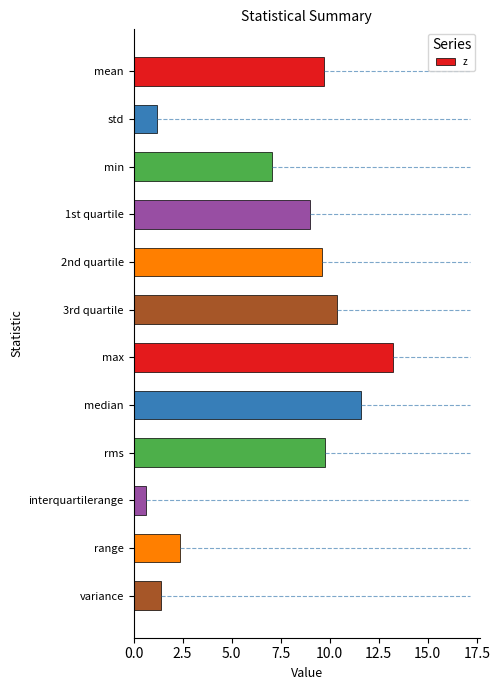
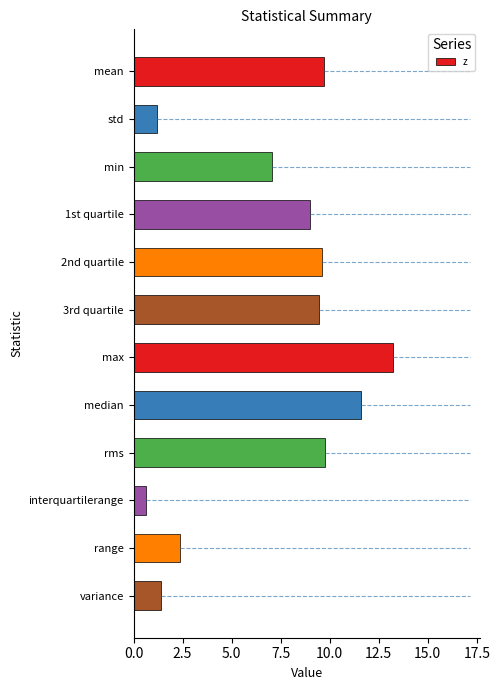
z, 3rd quartile: 10.4 -> 9.5
